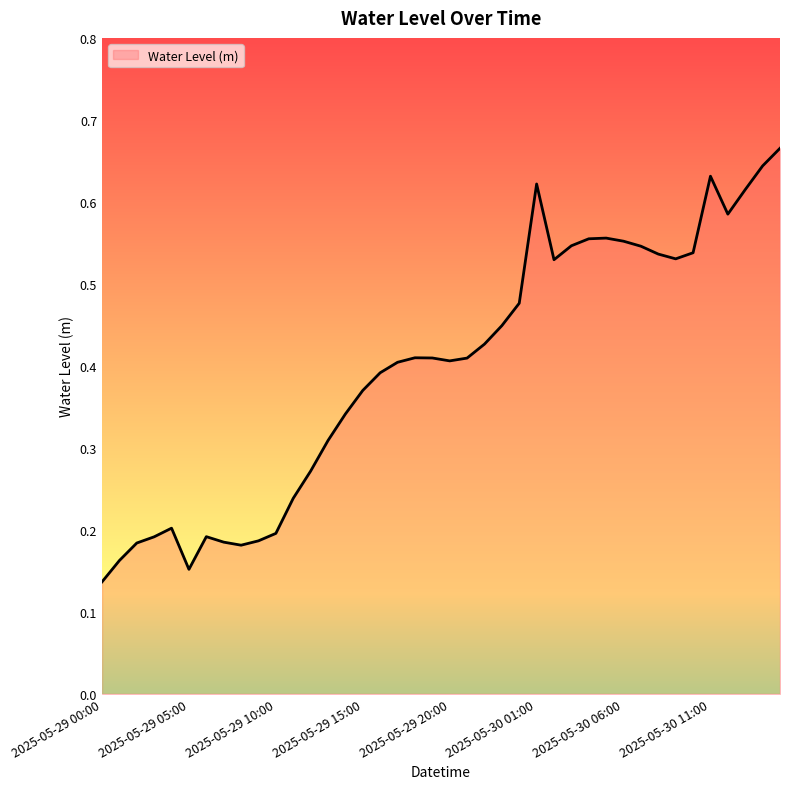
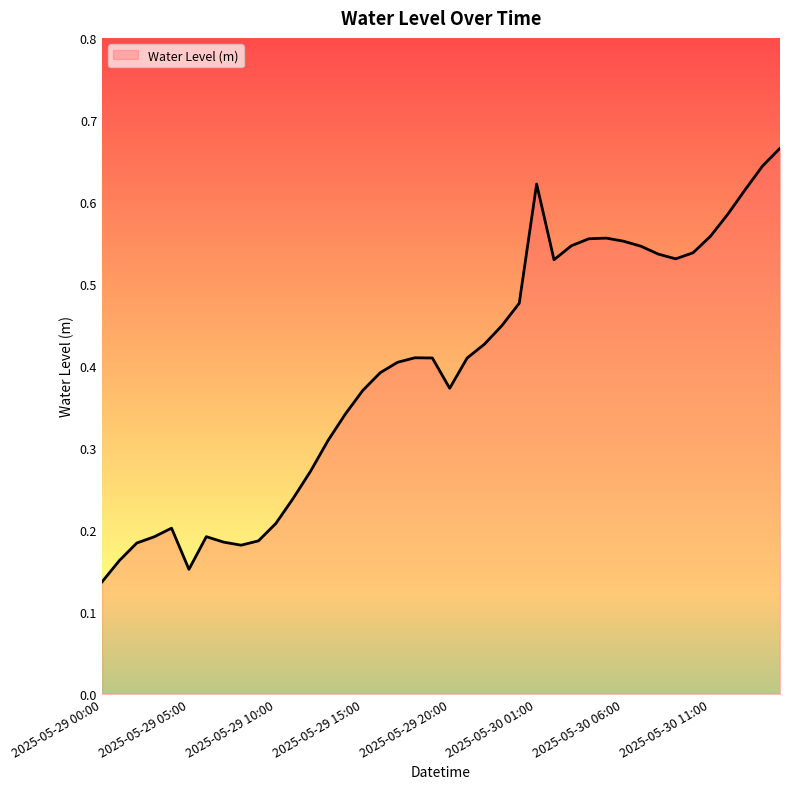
2025-05-29 10:00: 0.20 -> 0.21
2025-05-29 20:00: 0.41 -> 0.37
2025-05-30 11:00: 0.63 -> 0.56
